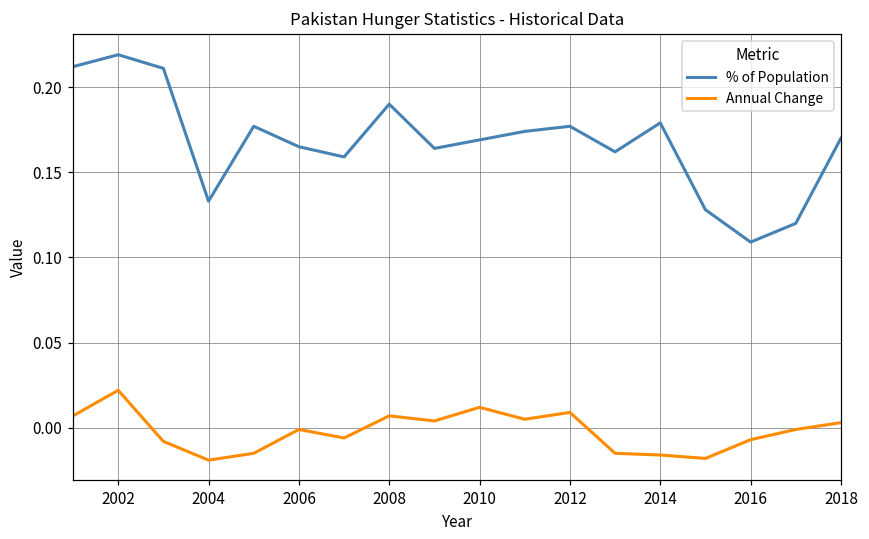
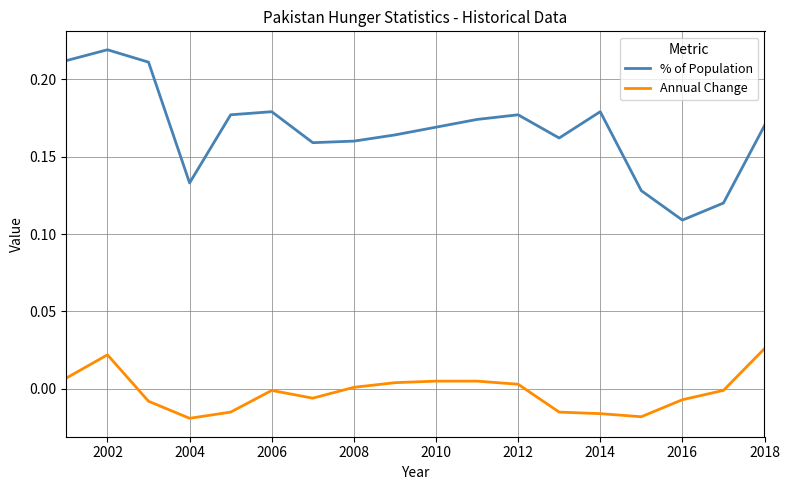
% of Population, 2006: 0.165 -> 0.179
% of Population, 2008: 0.19 -> 0.16
Annual Change, 2008: 0.007 -> 0.001
Annual Change, 2010: 0.012 -> 0.005
Annual Change, 2012: 0.009 -> 0.003
Annual Change, 2018: 0.003 -> 0.026
